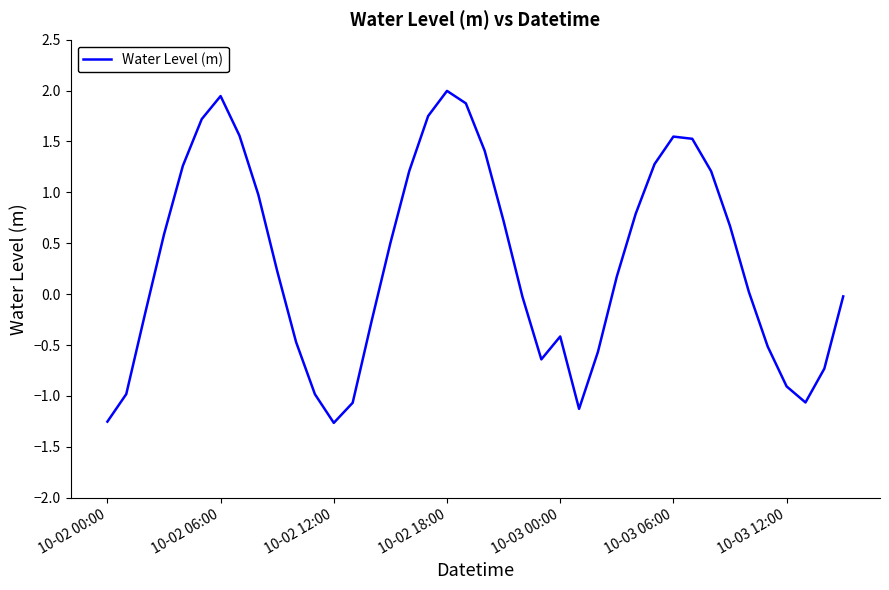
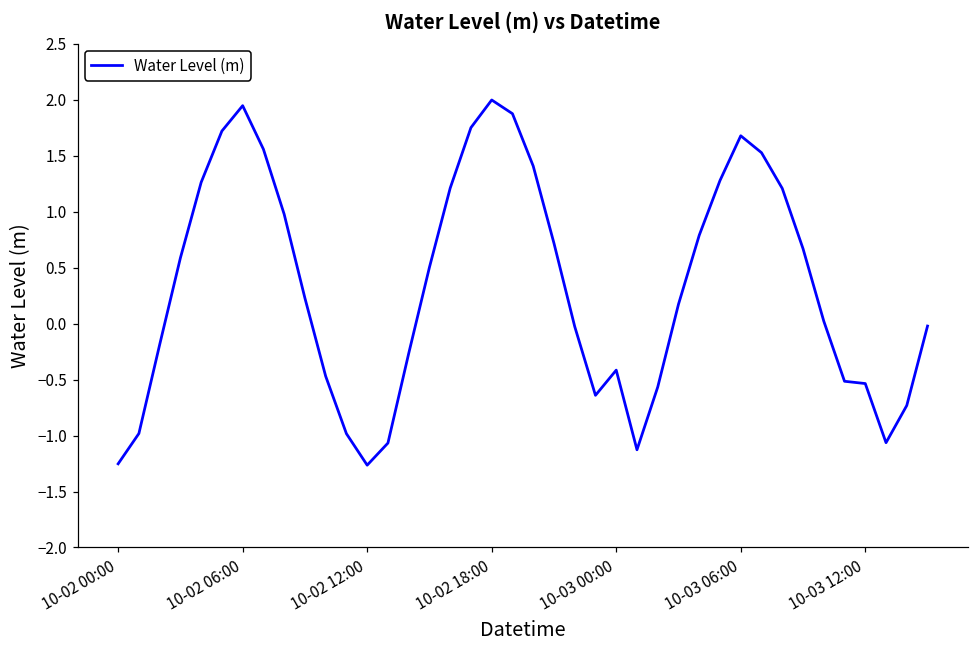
10-03 06:00: 1.55 -> 1.68
10-03 12:00: -0.91 -> -0.54
